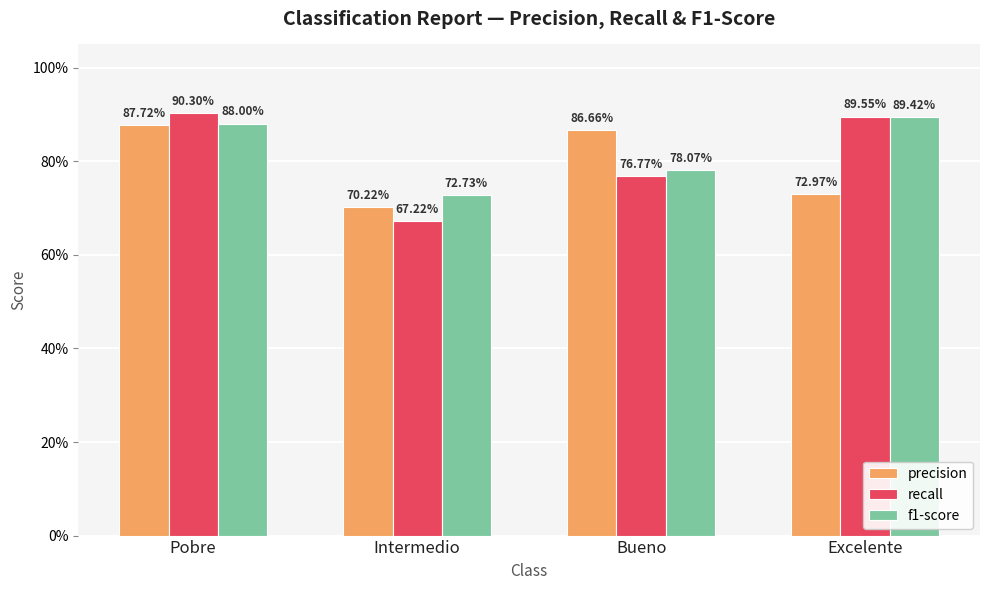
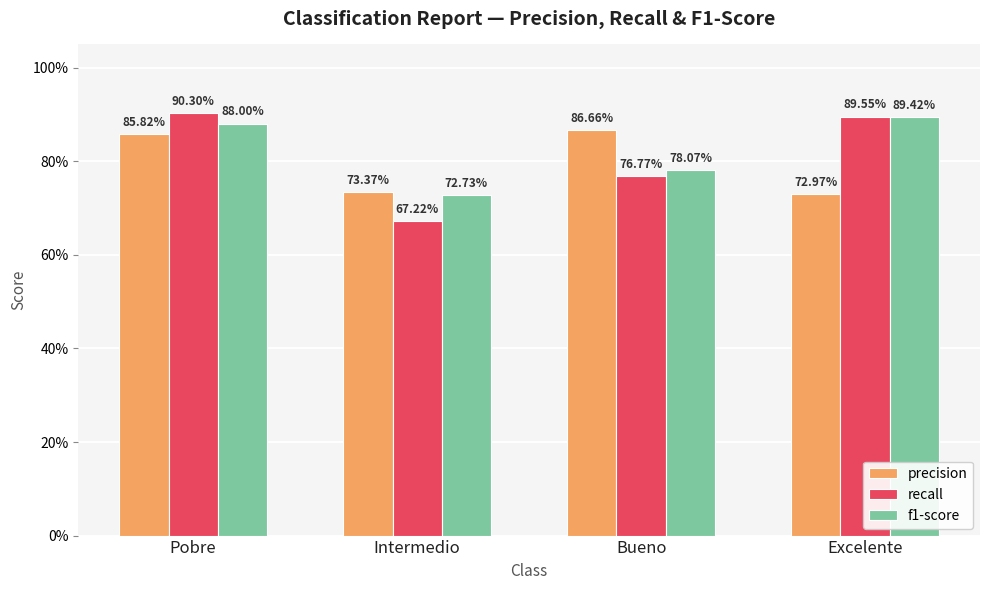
precision, Pobre: 87.72% -> 85.82%
precision, Intermedio: 70.22% -> 73.37%
